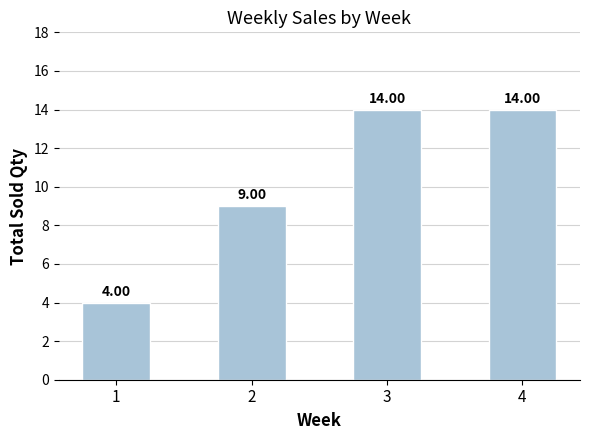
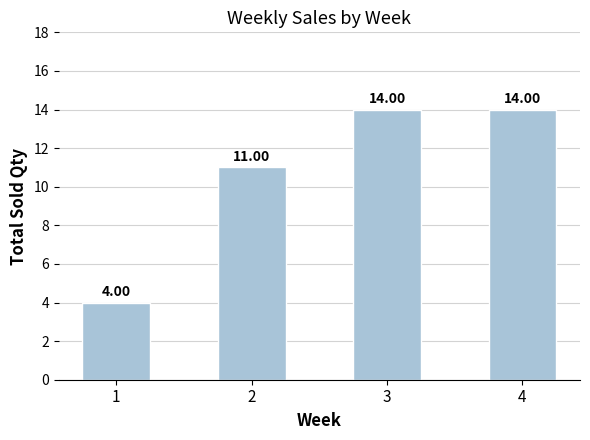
2: 9.00 -> 11.00
